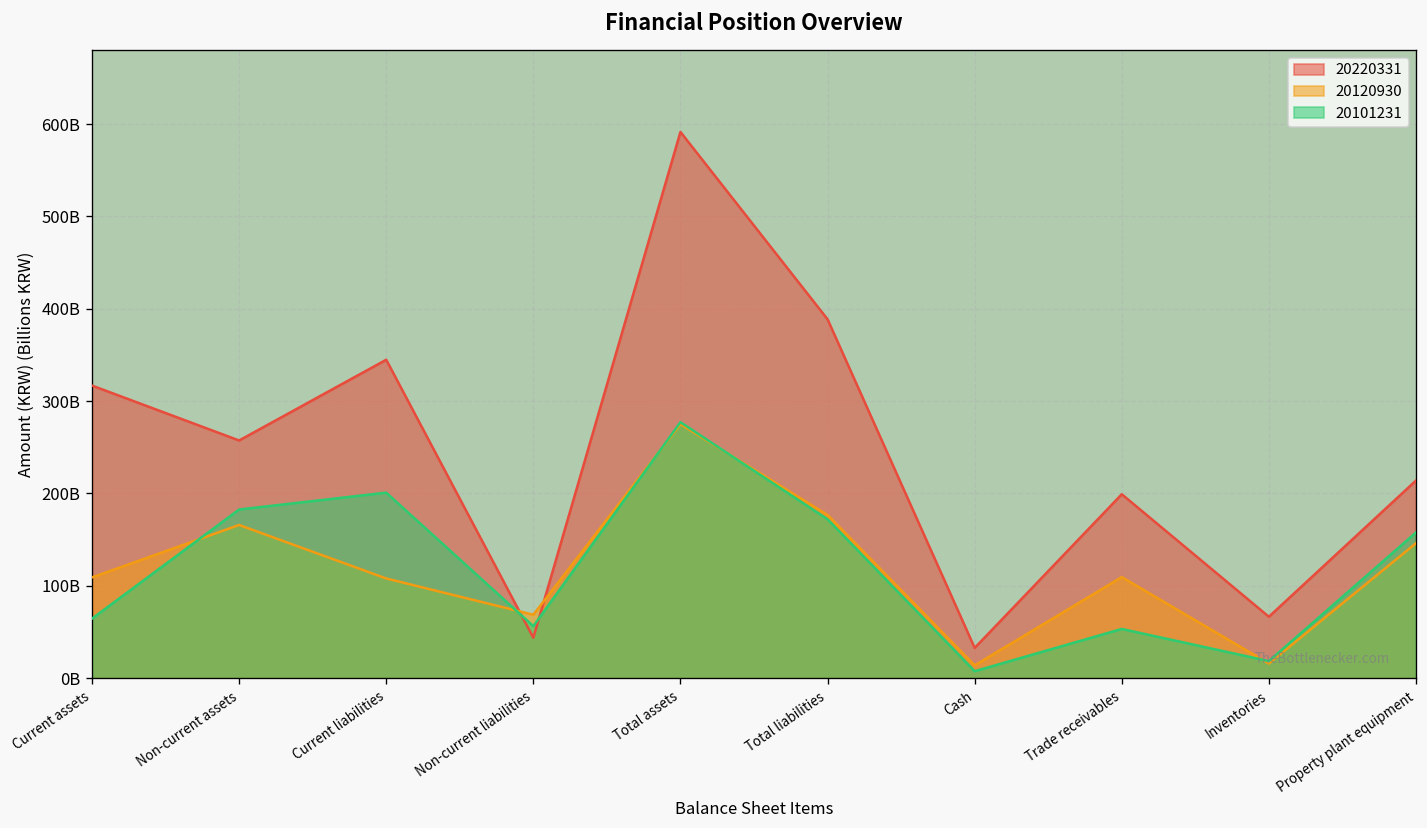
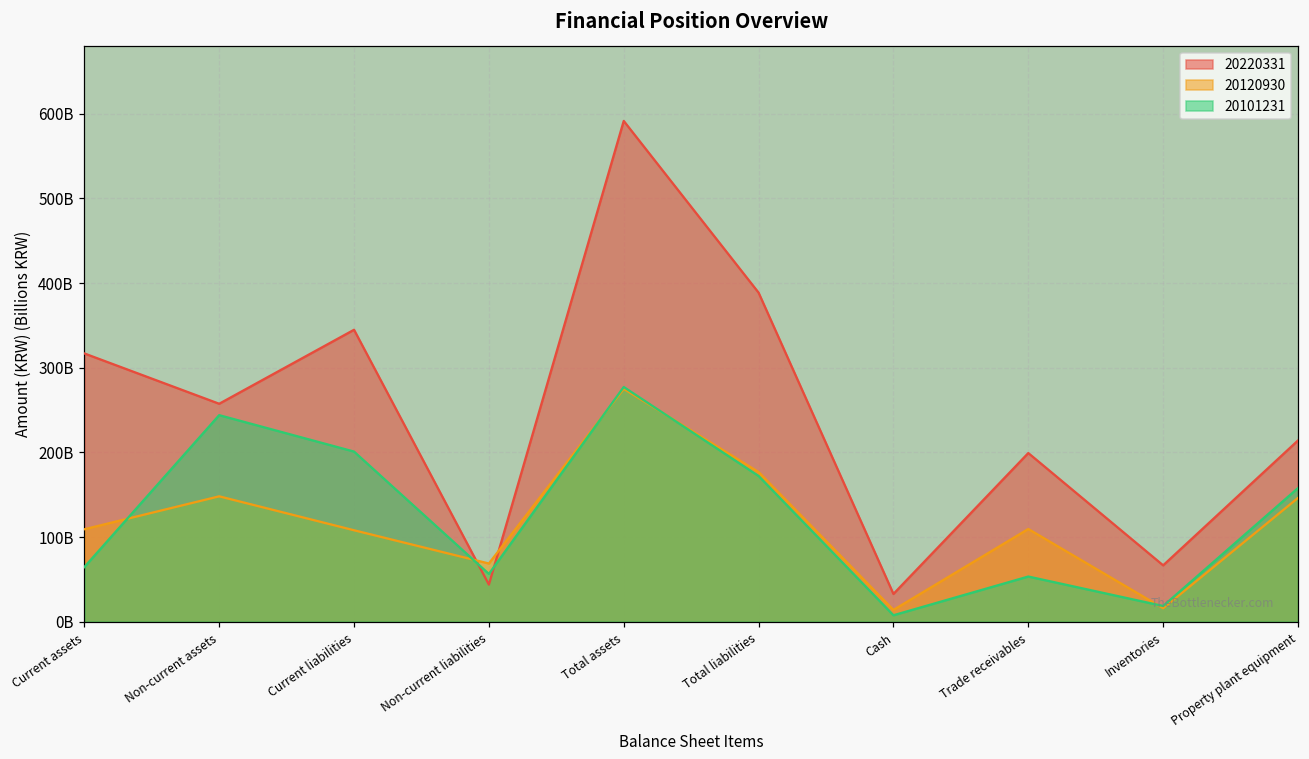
20120930, Non-current assets: 170000000000 -> 150000000000
20101231, Non-current assets: 180000000000 -> 240000000000
